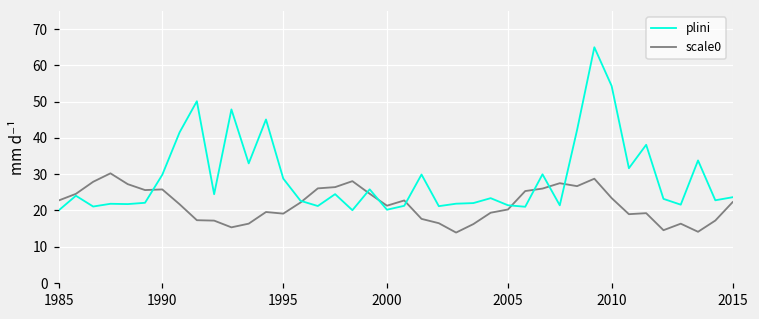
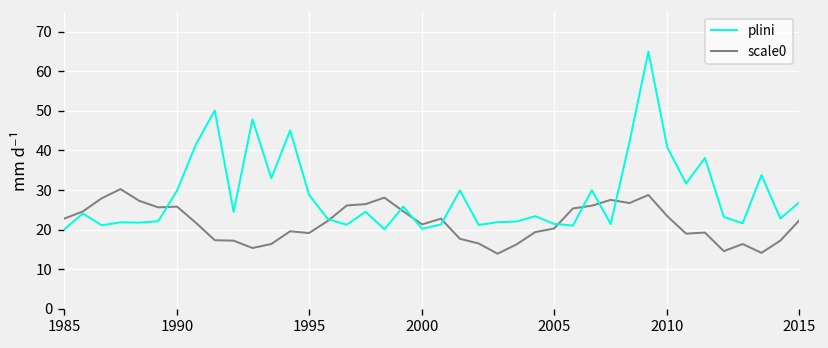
plini, 2010: 54 -> 41
plini, 2015: 24 -> 27
